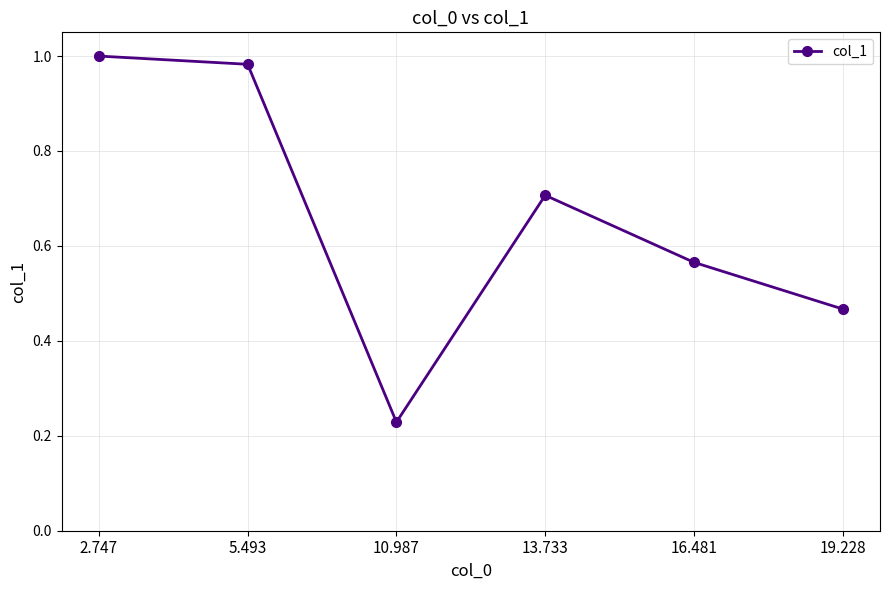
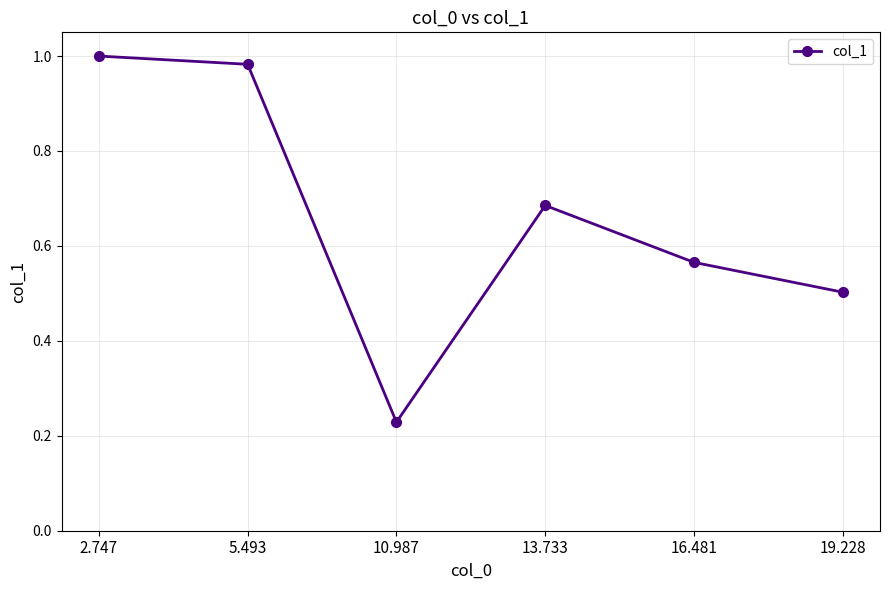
13.733: 0.71 -> 0.69
19.228: 0.47 -> 0.50
